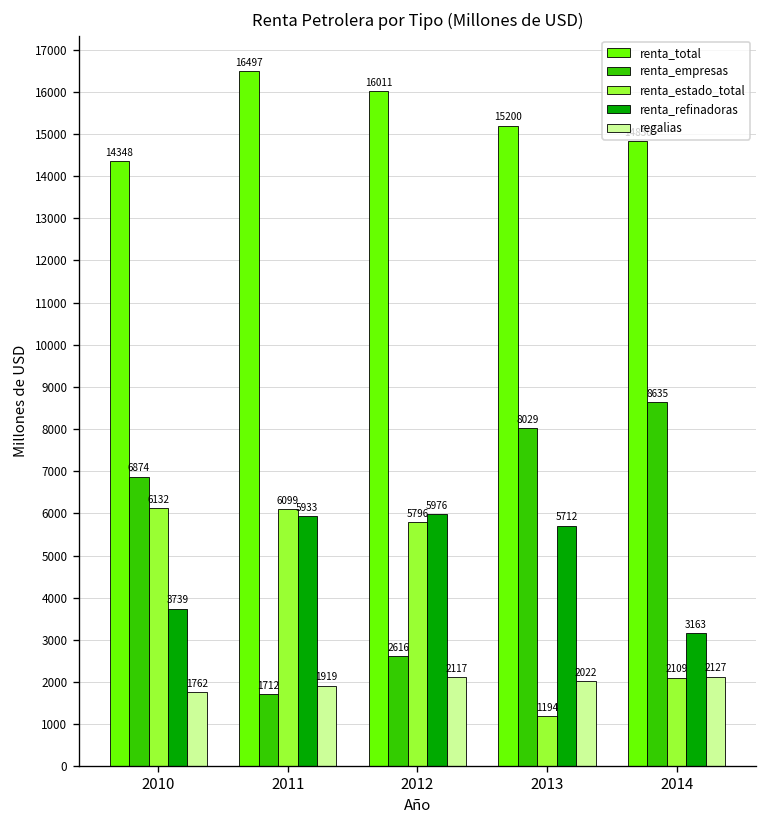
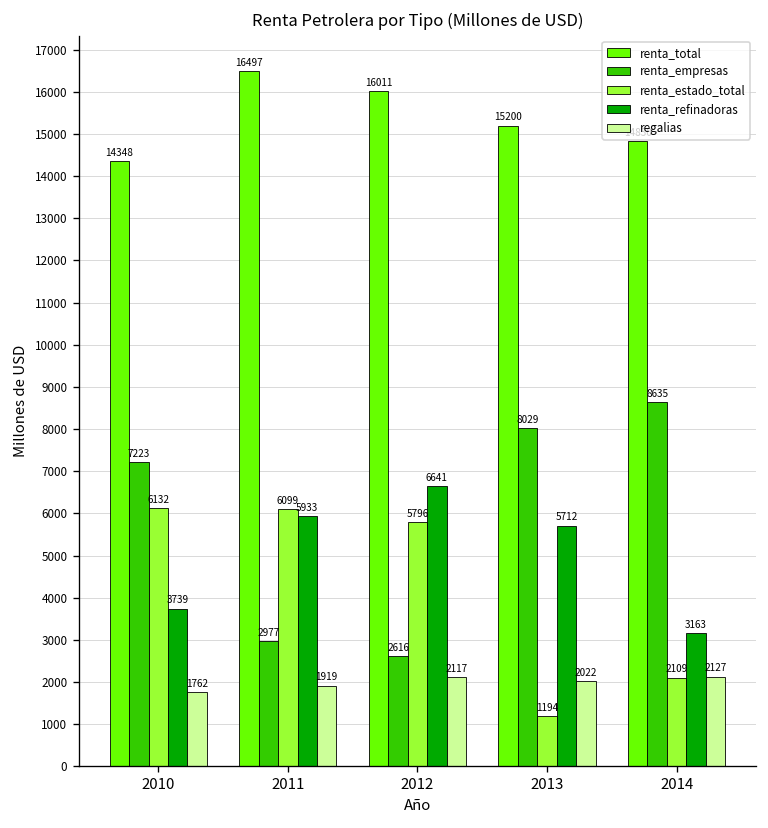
renta_empresas, 2010: 6874 -> 7223
renta_empresas, 2011: 1712 -> 2977
renta_refinadoras, 2012: 5976 -> 6641
